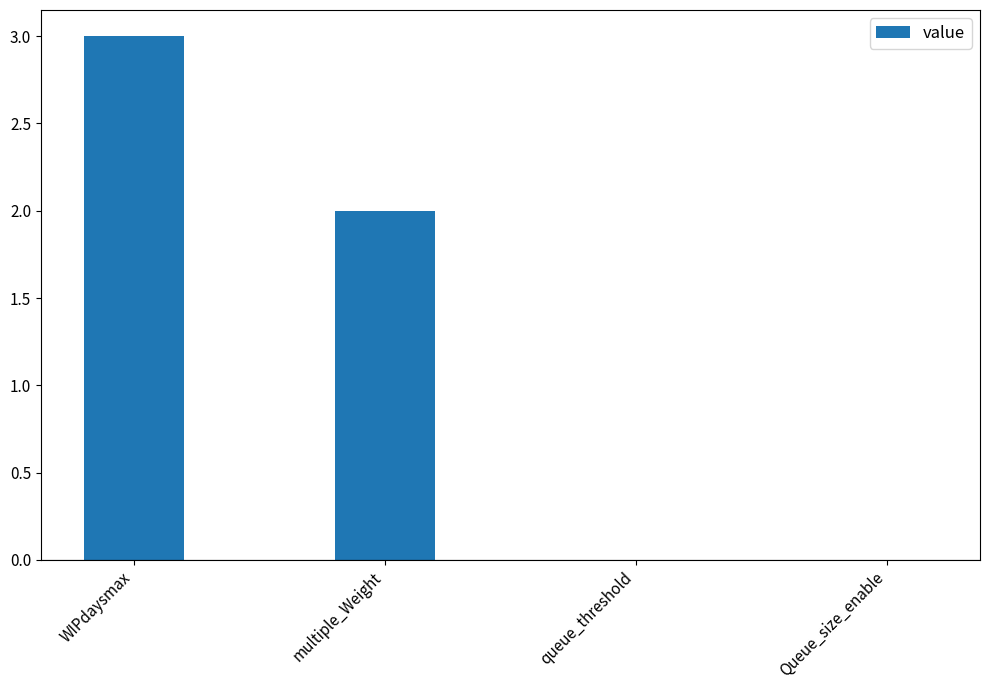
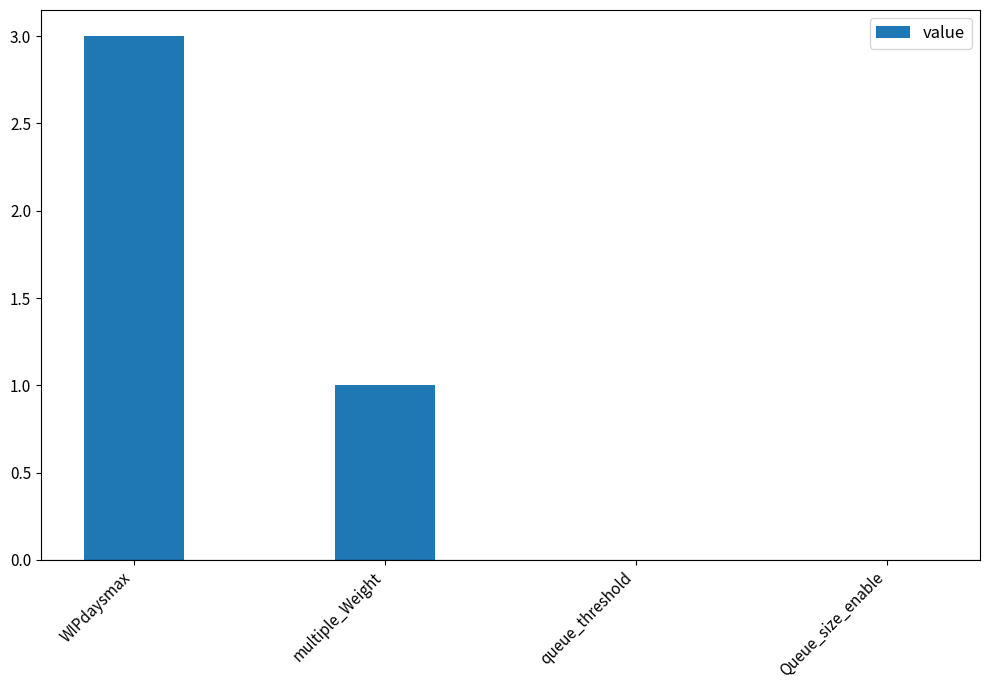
multiple_Weight: 2 -> 1
